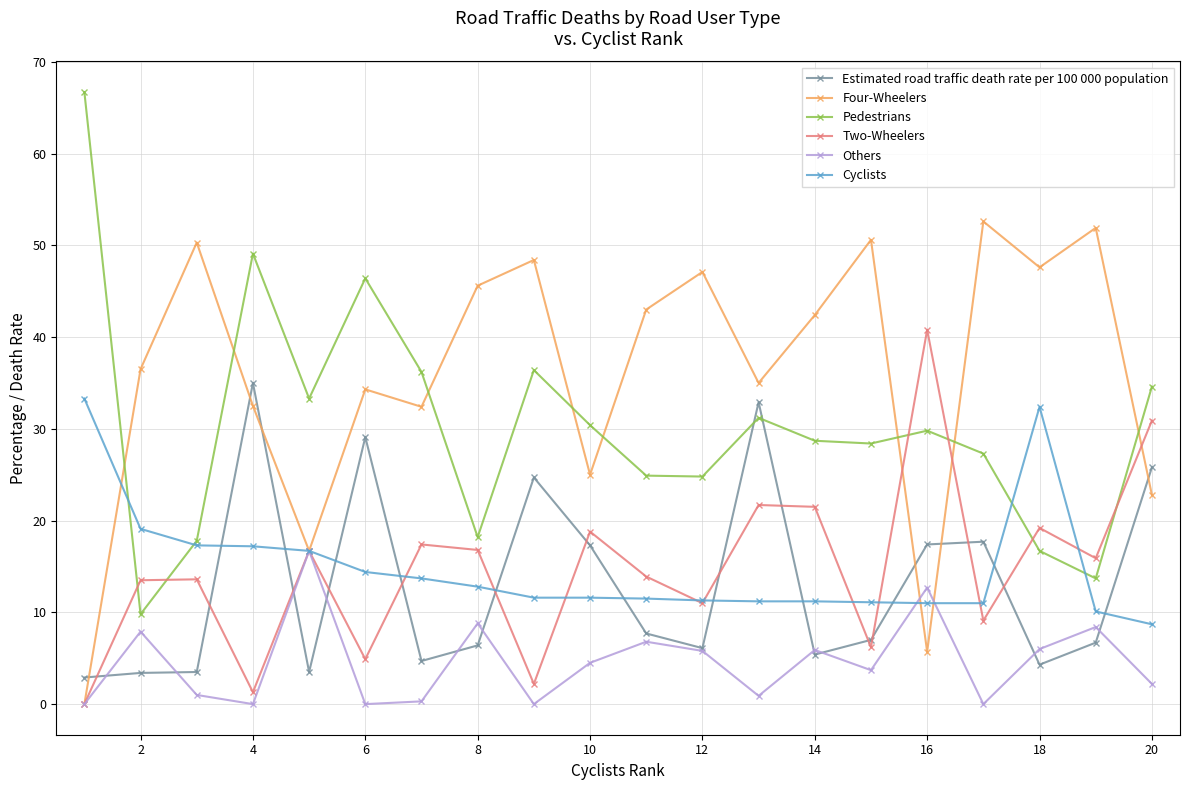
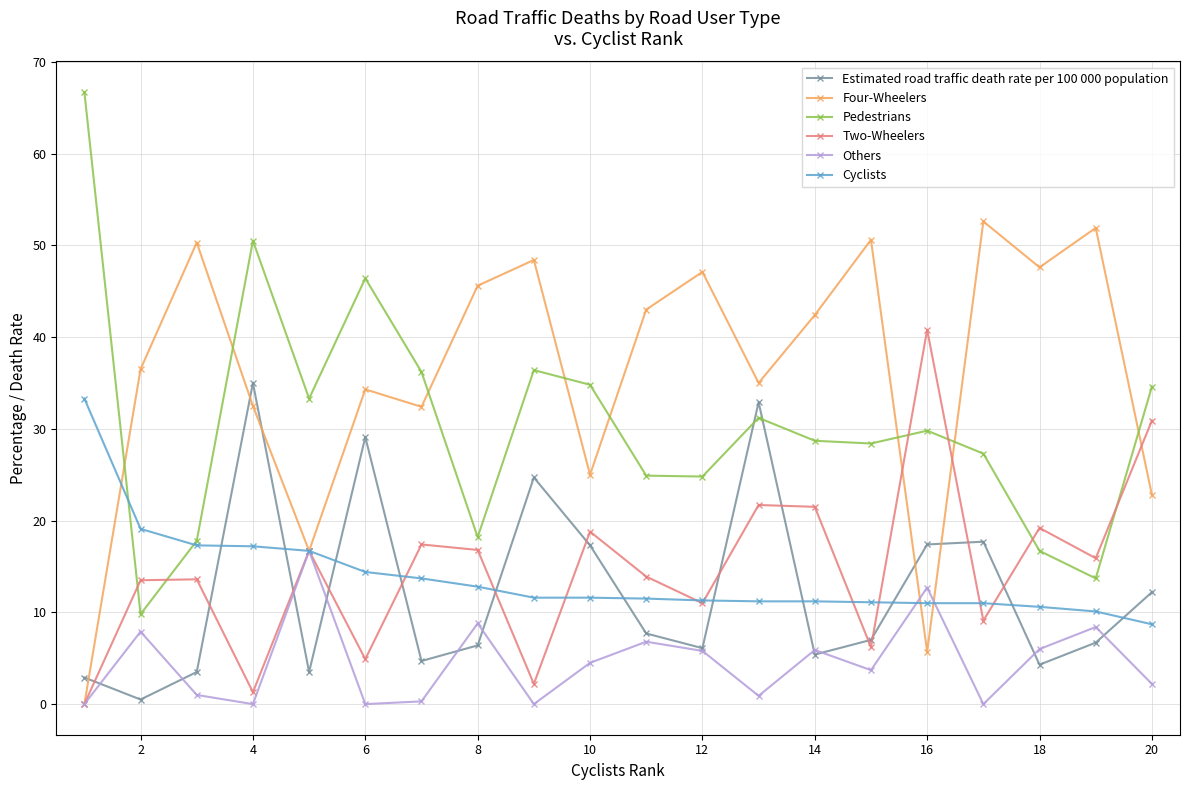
Estimated road traffic death rate per 100 000 population, 2: 3 -> 1
Pedestrians, 4: 49 -> 51
Pedestrians, 10: 30 -> 35
Cyclists, 18: 32 -> 11
Estimated road traffic death rate per 100 000 population, 20: 26 -> 12
